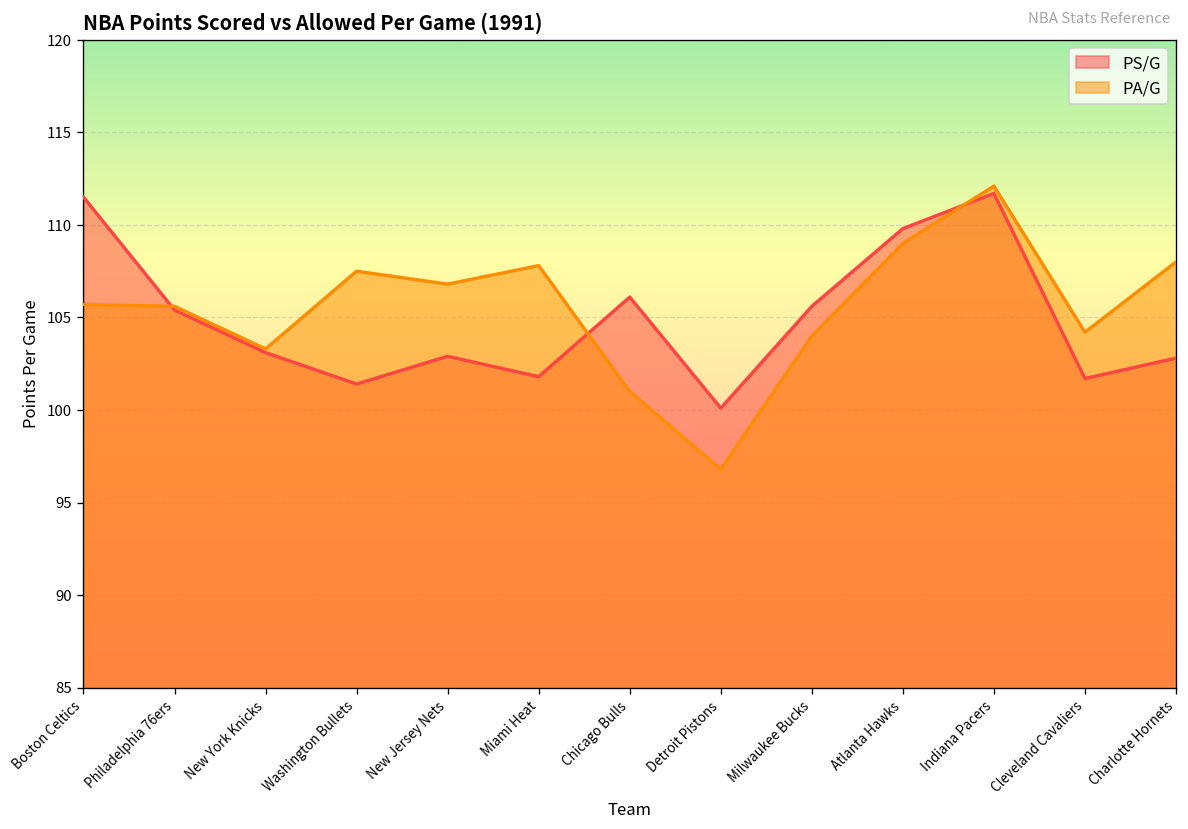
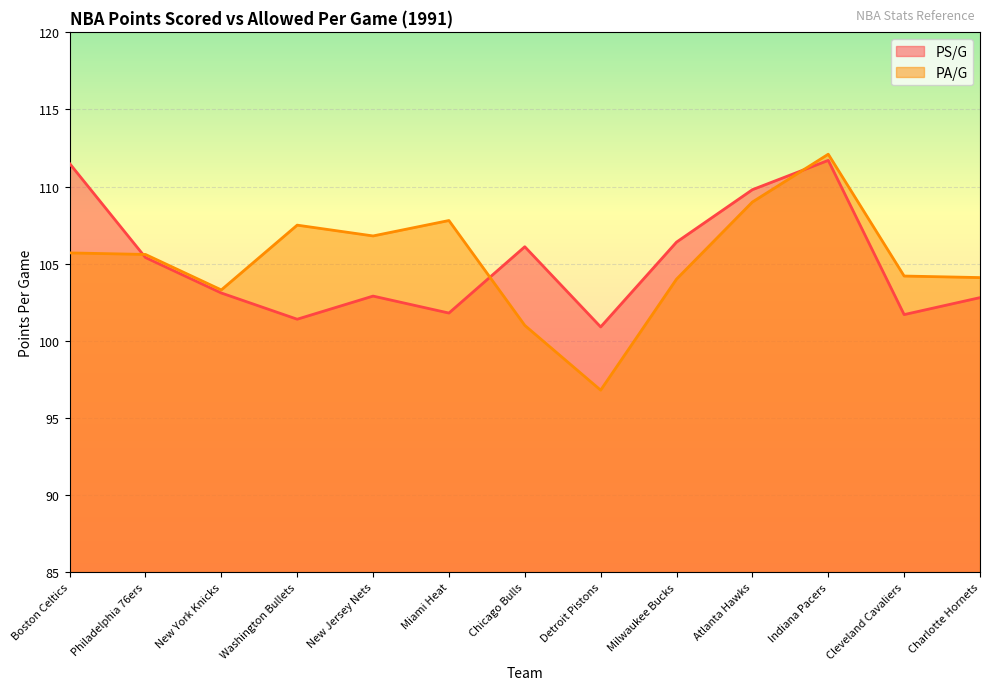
PS/G, Detroit Pistons: 100.1 -> 100.9
PS/G, Milwaukee Bucks: 105.6 -> 106.4
PA/G, Charlotte Hornets: 108.0 -> 104.1
